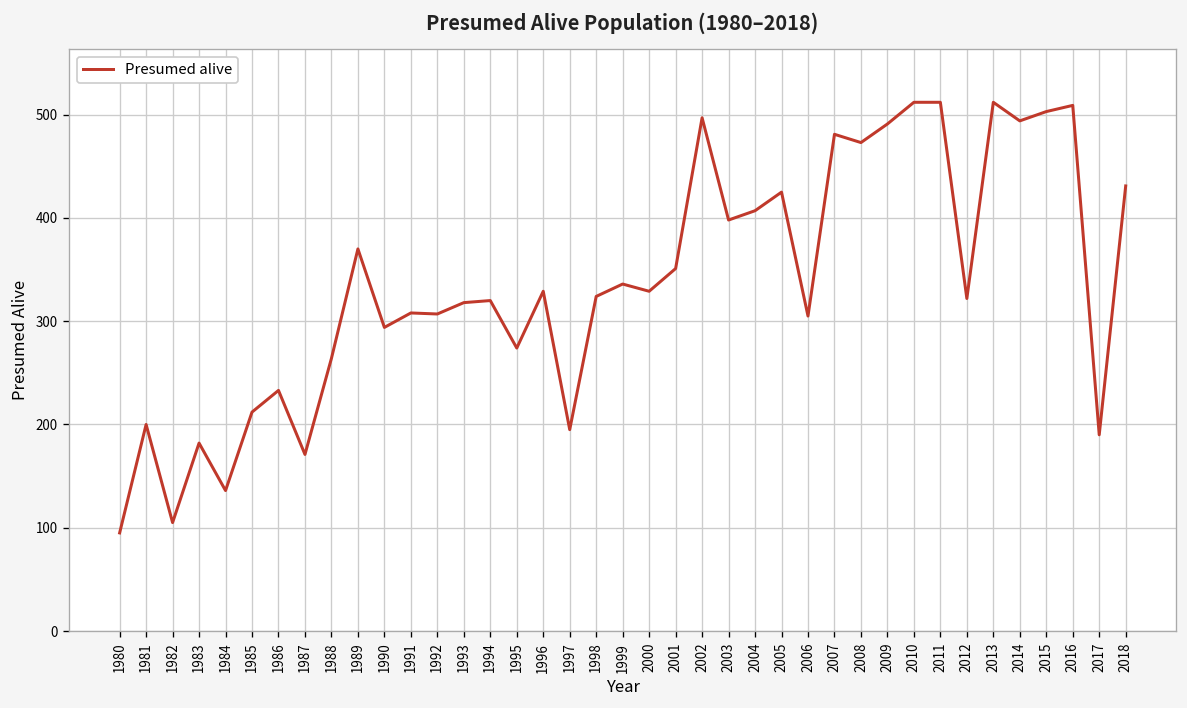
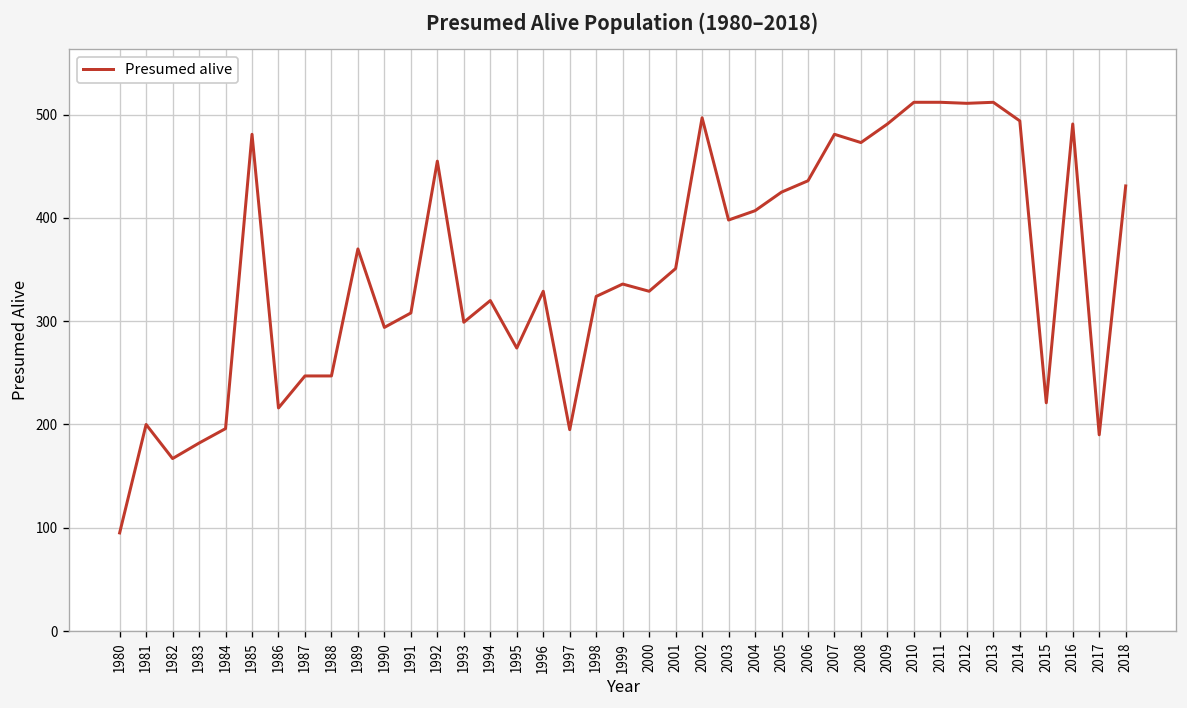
1982: 110 -> 170
1984: 140 -> 200
1985: 210 -> 480
1986: 230 -> 220
1987: 170 -> 250
1988: 260 -> 250
1992: 310 -> 460
1993: 320 -> 300
2006: 310 -> 440
2012: 320 -> 510
2015: 500 -> 220
2016: 510 -> 490
